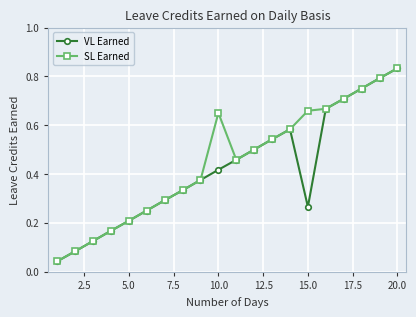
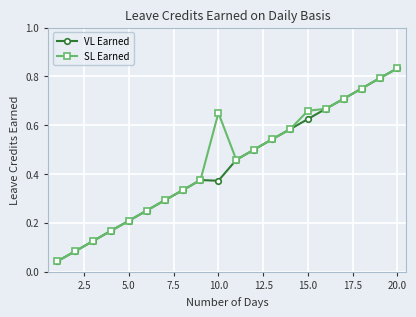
VL Earned, 10.0: 0.42 -> 0.37
VL Earned, 15.0: 0.27 -> 0.63
